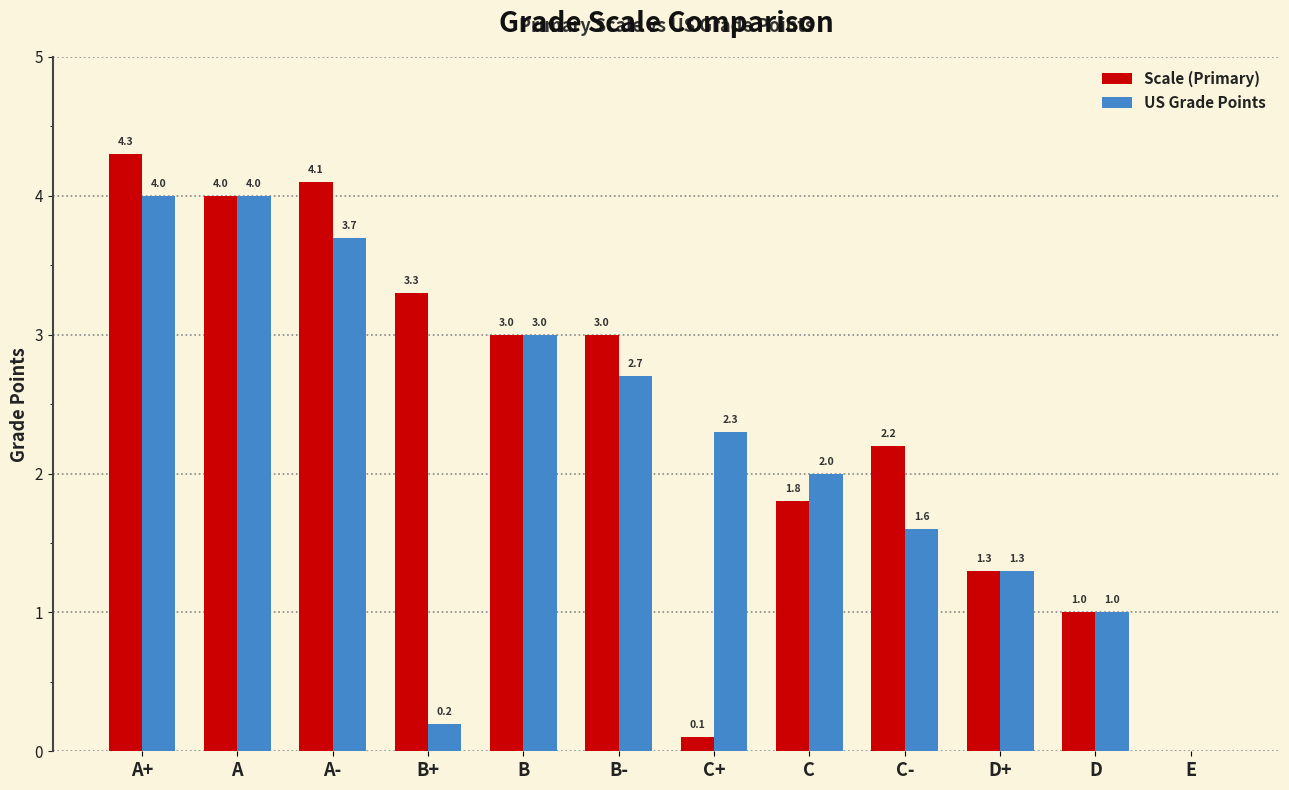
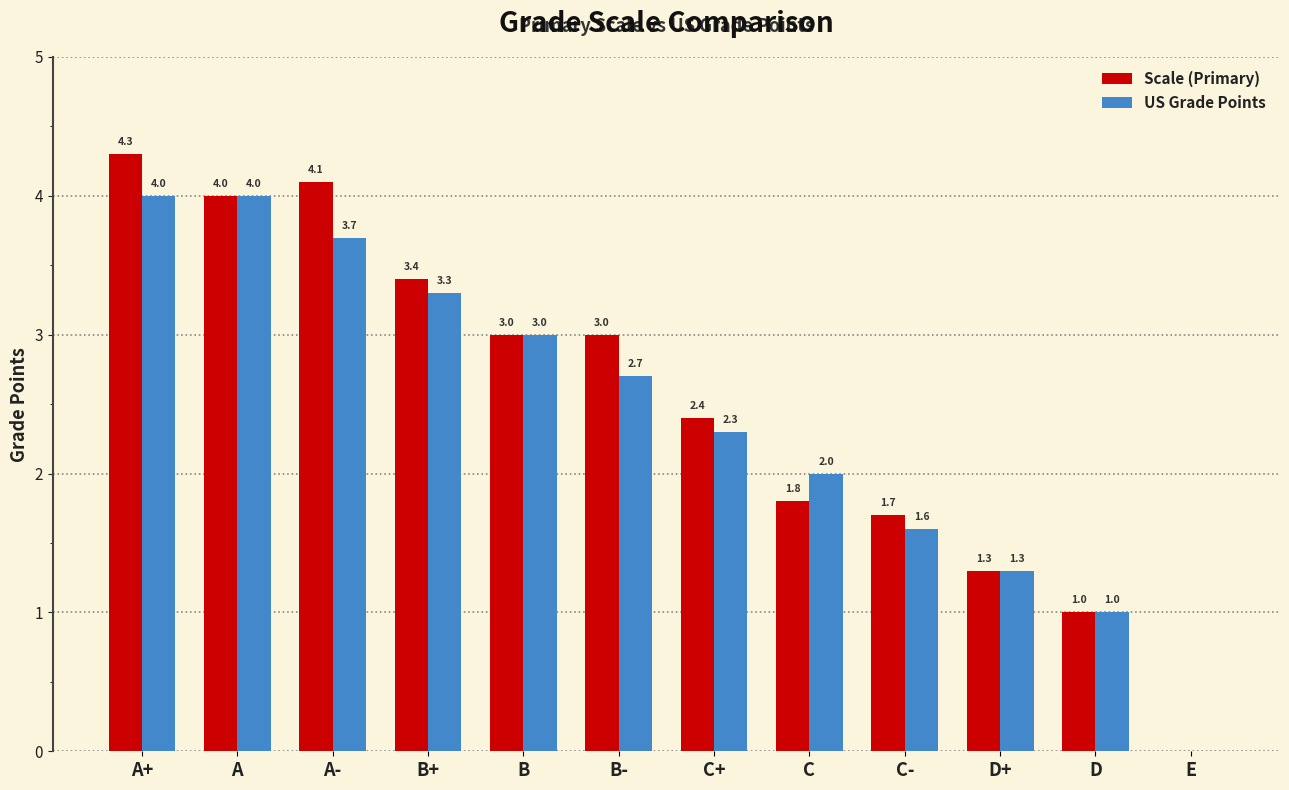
Scale (Primary), B+: 3.3 -> 3.4
US Grade Points, B+: 0.2 -> 3.3
Scale (Primary), C+: 0.1 -> 2.4
Scale (Primary), C-: 2.2 -> 1.7
